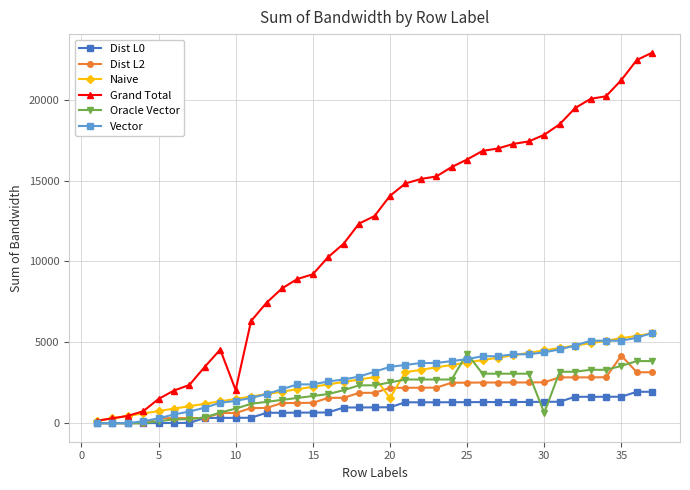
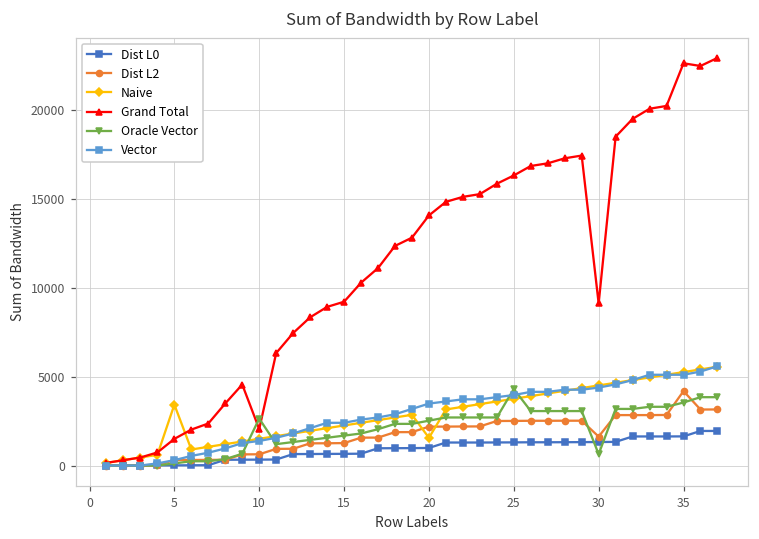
Naive, 5: 800 -> 3400
Oracle Vector, 10: 900 -> 2600
Dist L2, 30: 2500 -> 1600
Grand Total, 30: 17800 -> 9100
Grand Total, 35: 21200 -> 22600
